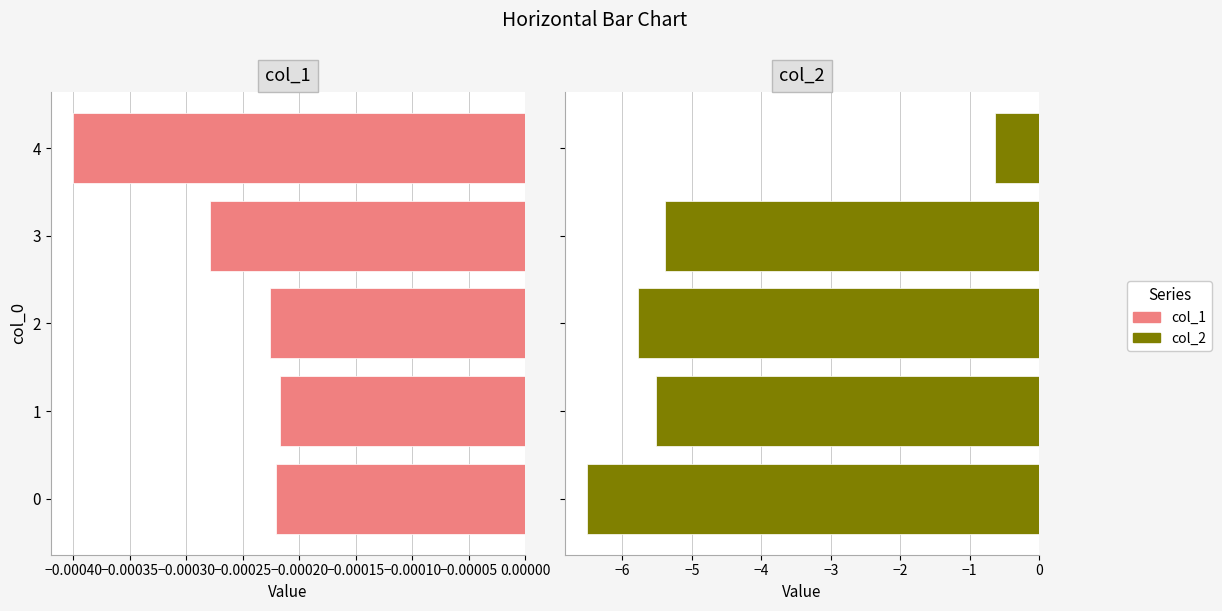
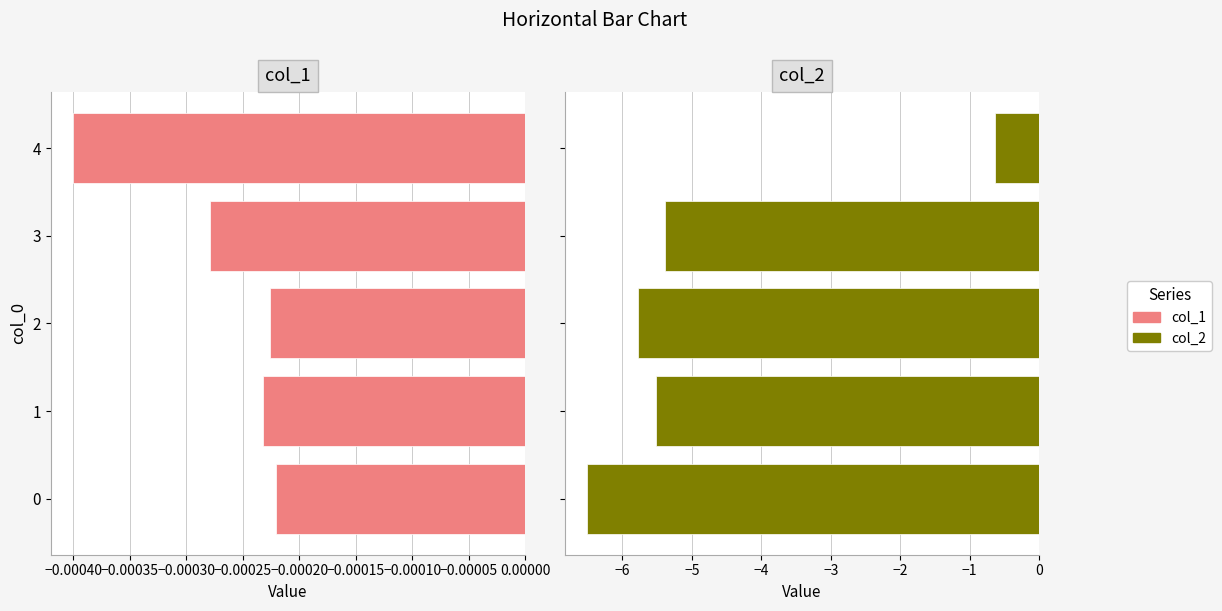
col_1, 1: -0.000217 -> -0.000232
